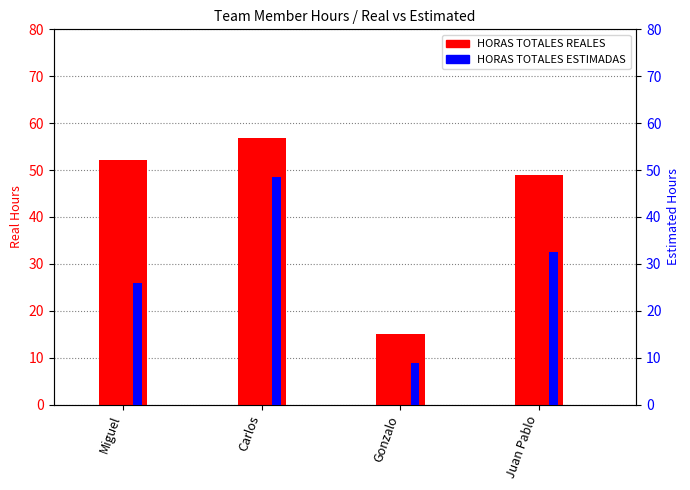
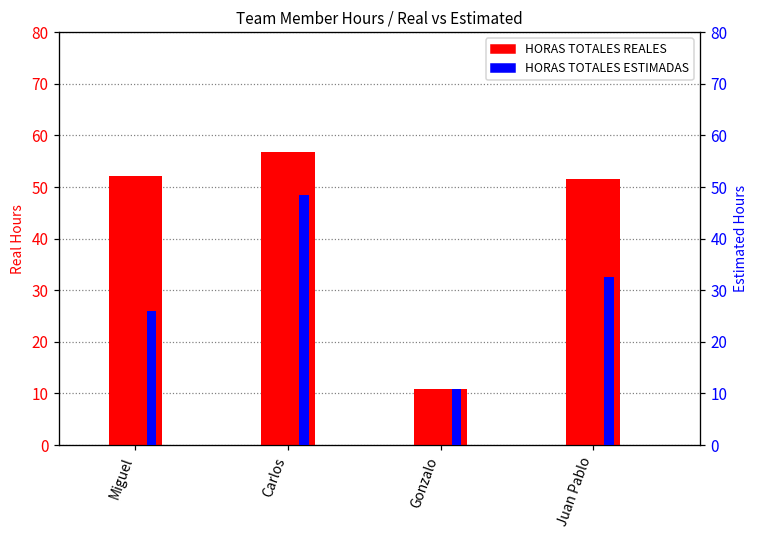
HORAS TOTALES REALES, Gonzalo: 15 -> 11
HORAS TOTALES REALES, Juan Pablo: 49 -> 52
HORAS TOTALES ESTIMADAS, Gonzalo: 9 -> 11
